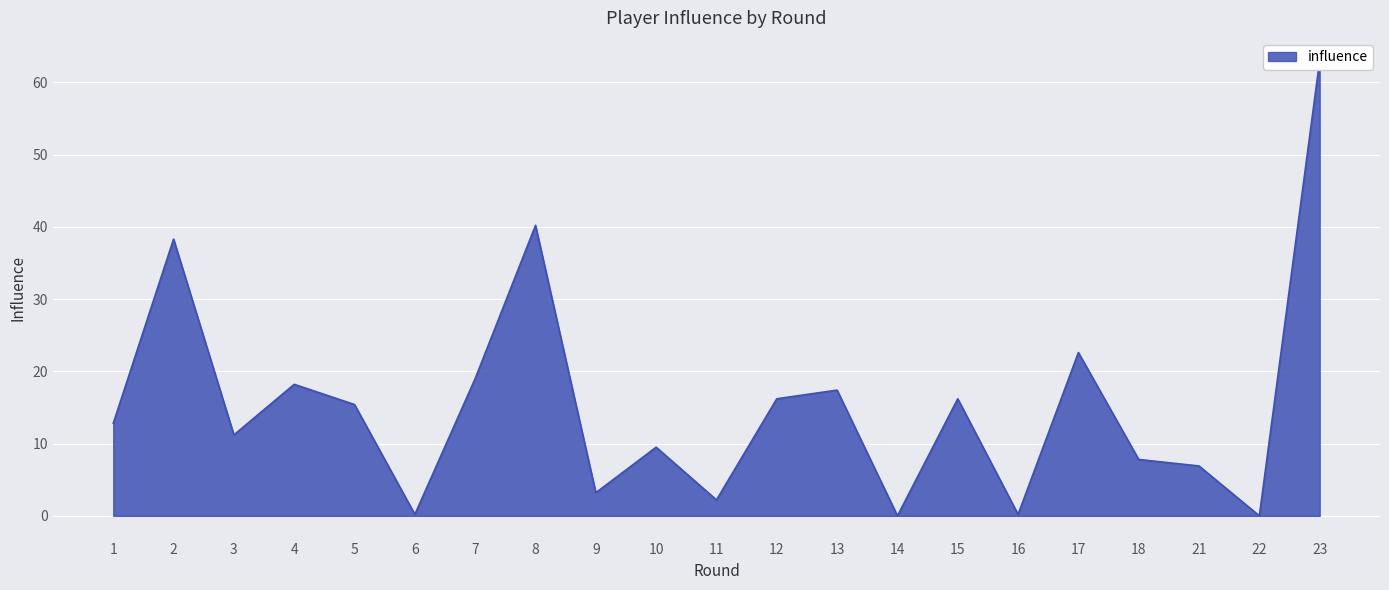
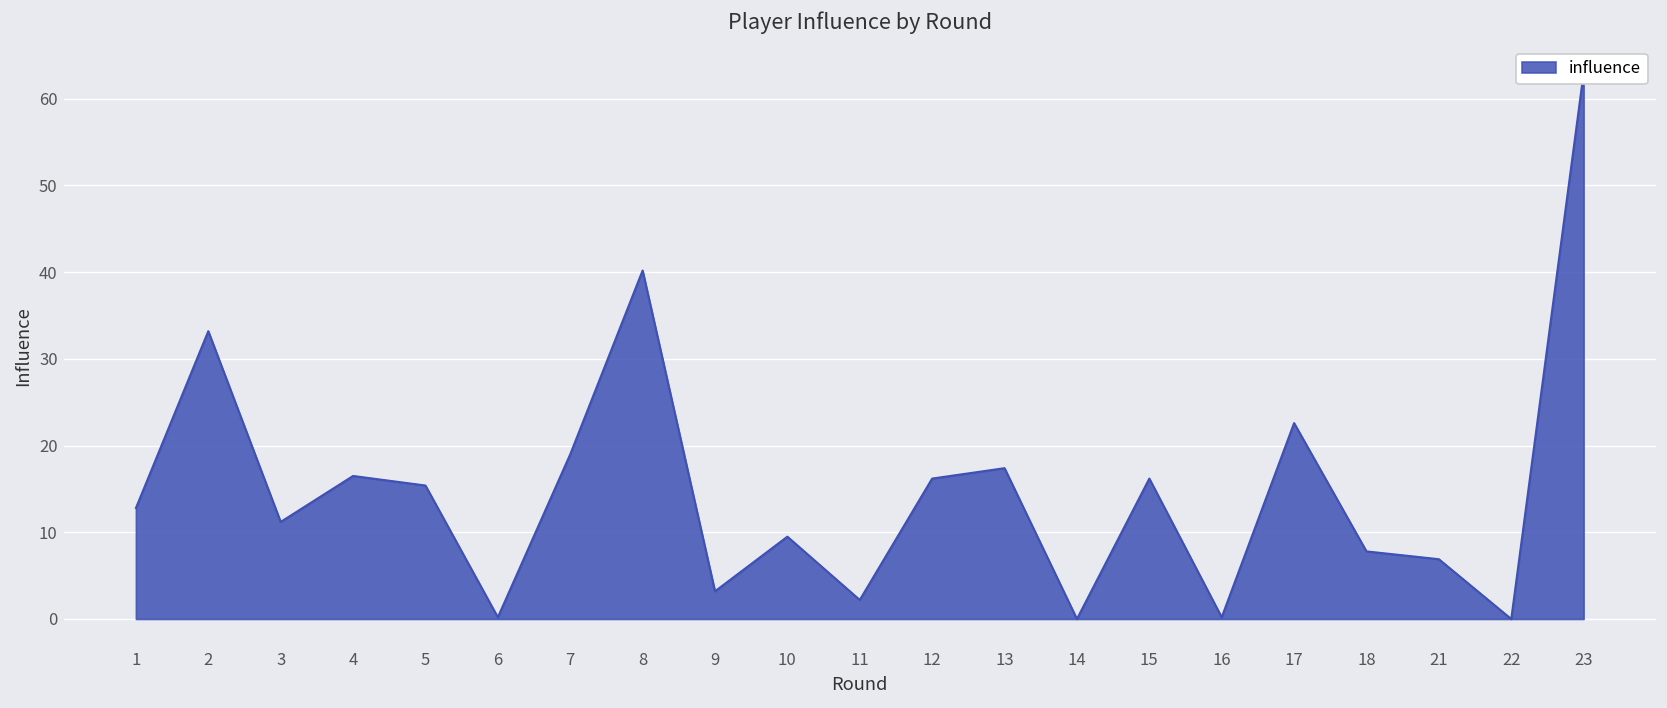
2: 38 -> 33
4: 18 -> 17
